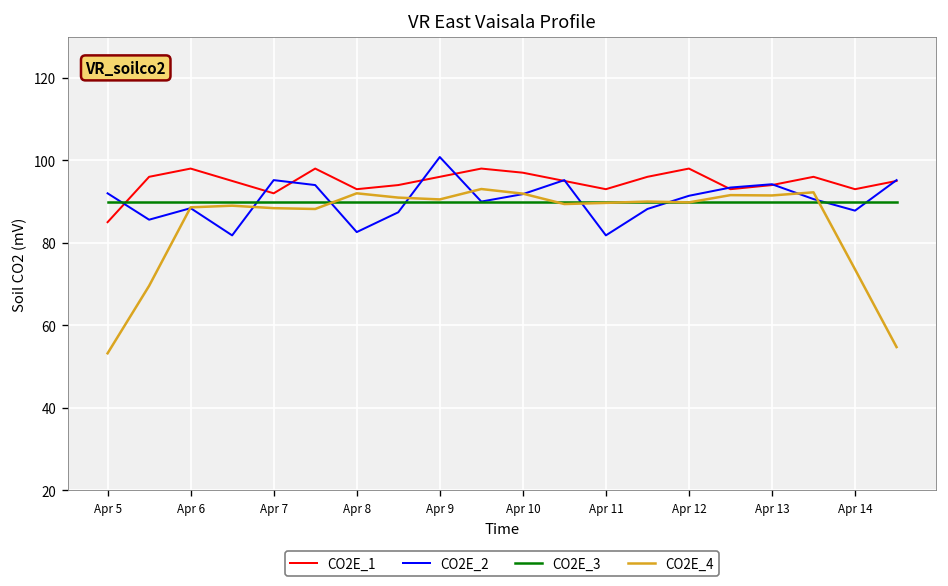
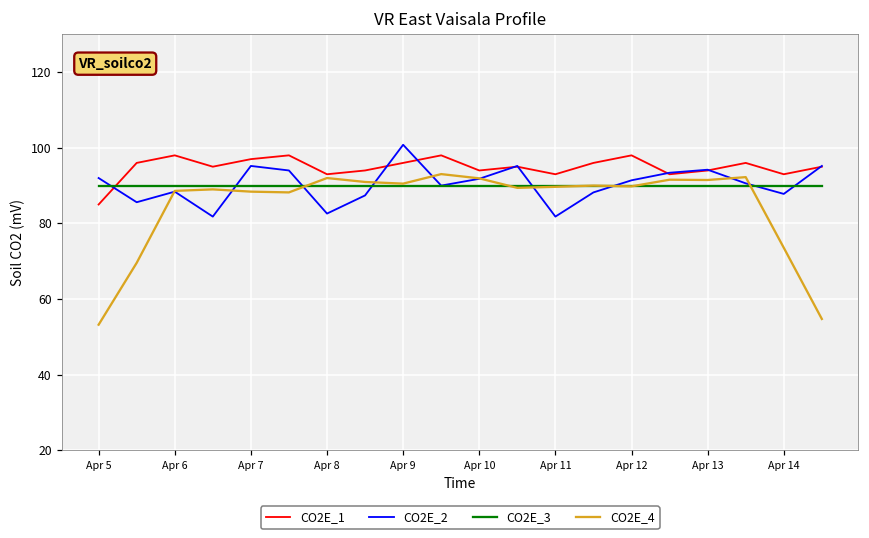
CO2E_1, Apr 7: 92 -> 97
CO2E_1, Apr 10: 97 -> 94
